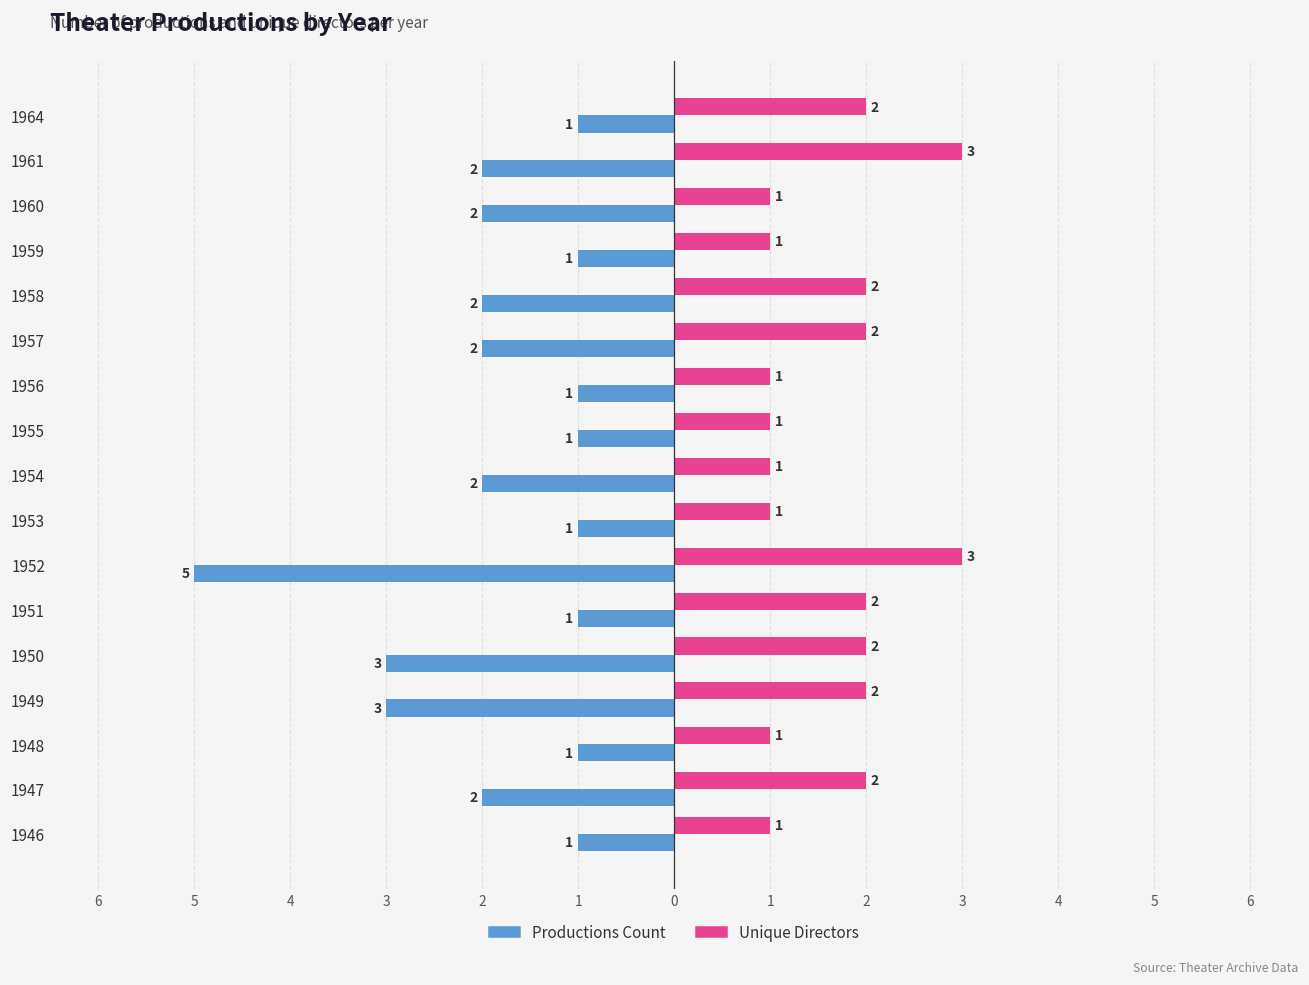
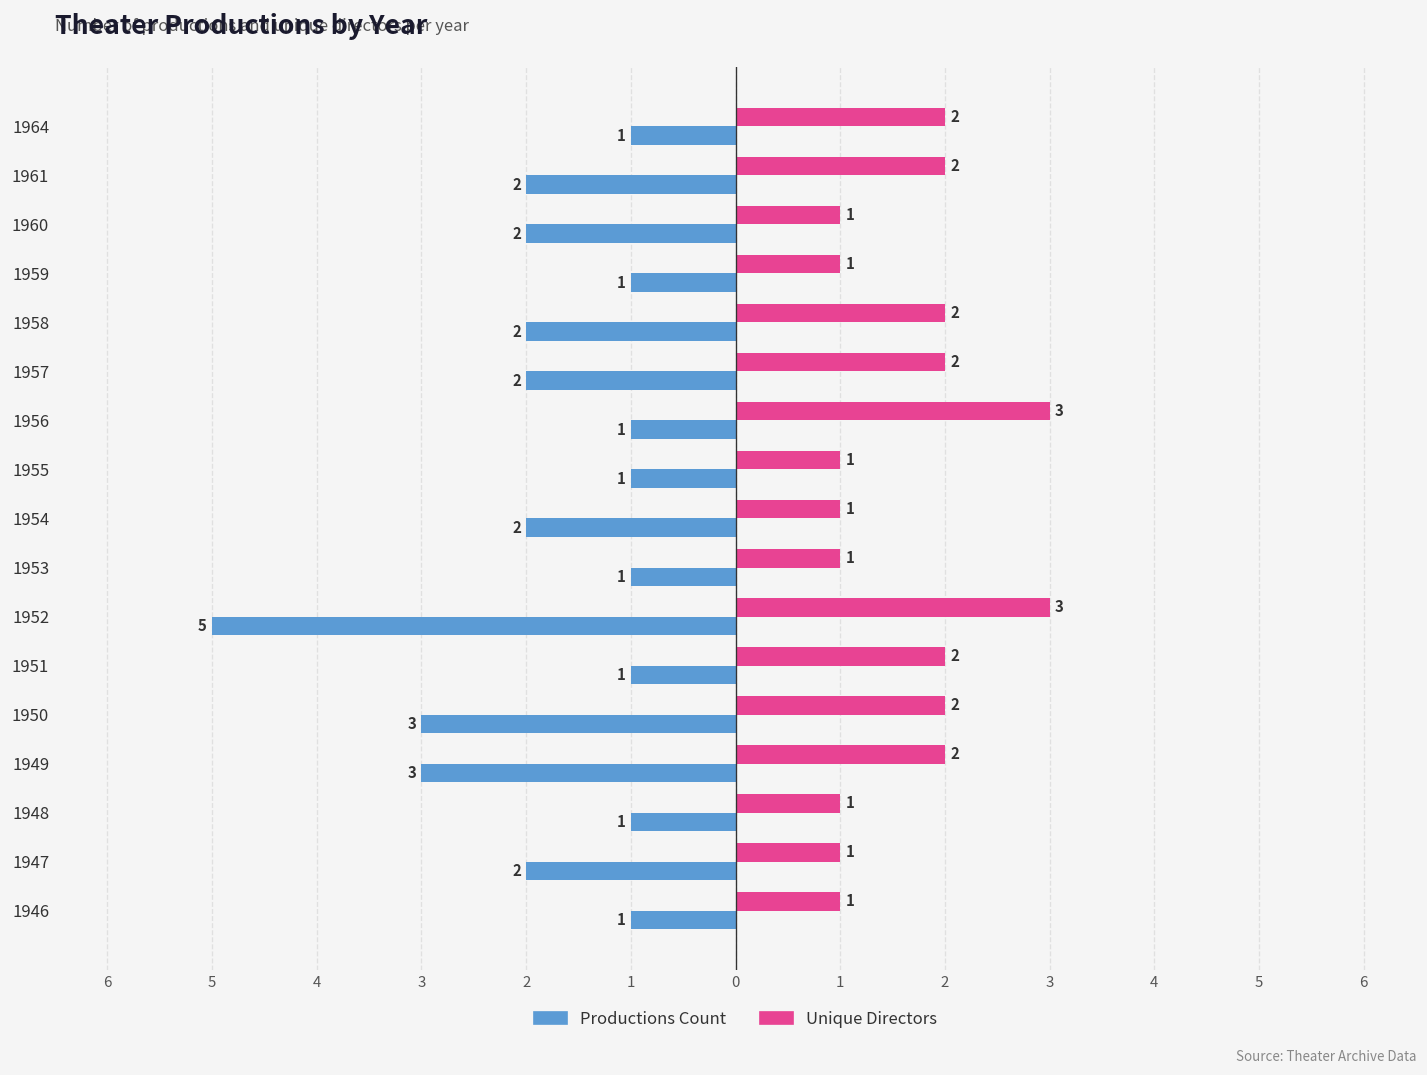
Unique Directors, 1961: 3 -> 2
Unique Directors, 1956: 1 -> 3
Unique Directors, 1947: 2 -> 1
